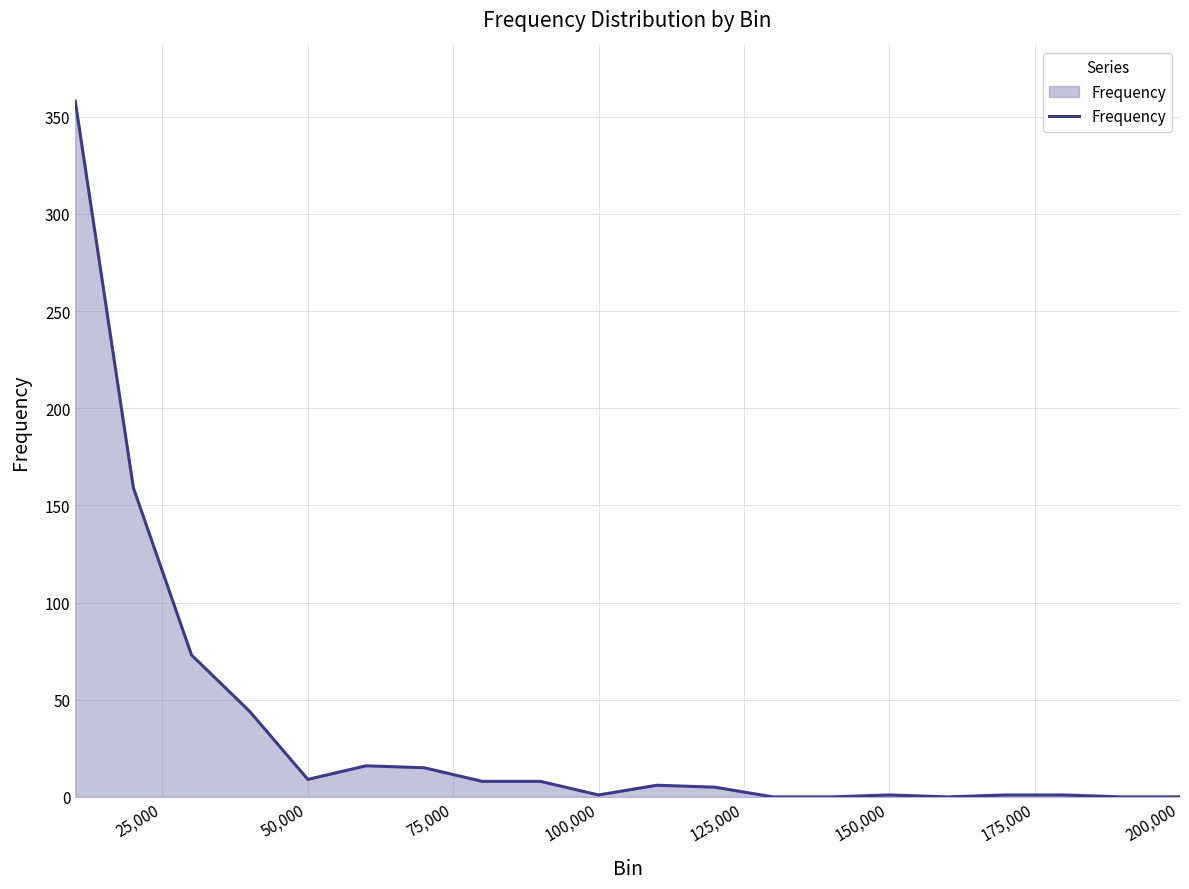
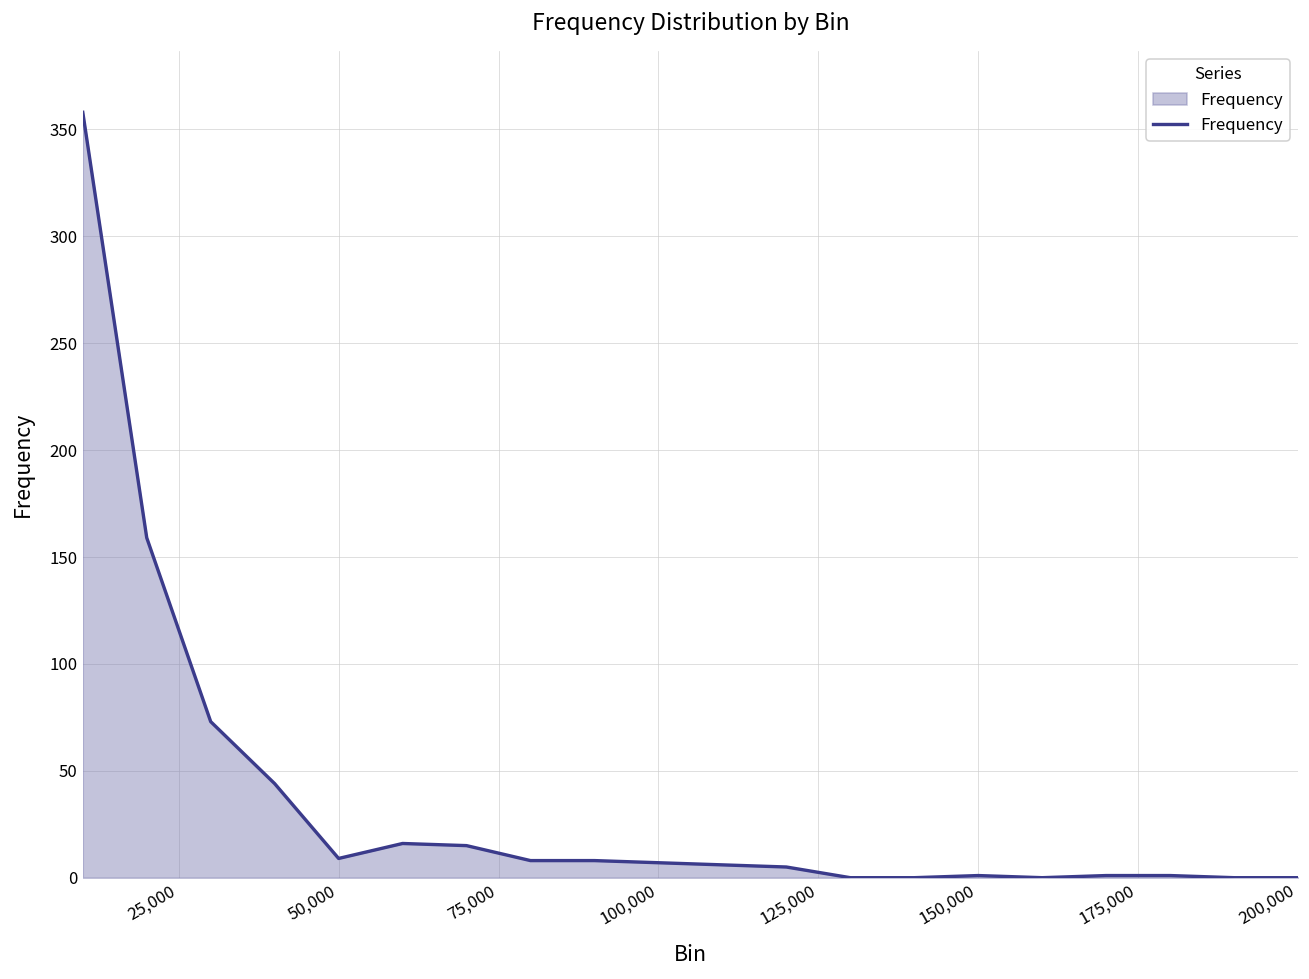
100,000: 1 -> 7
